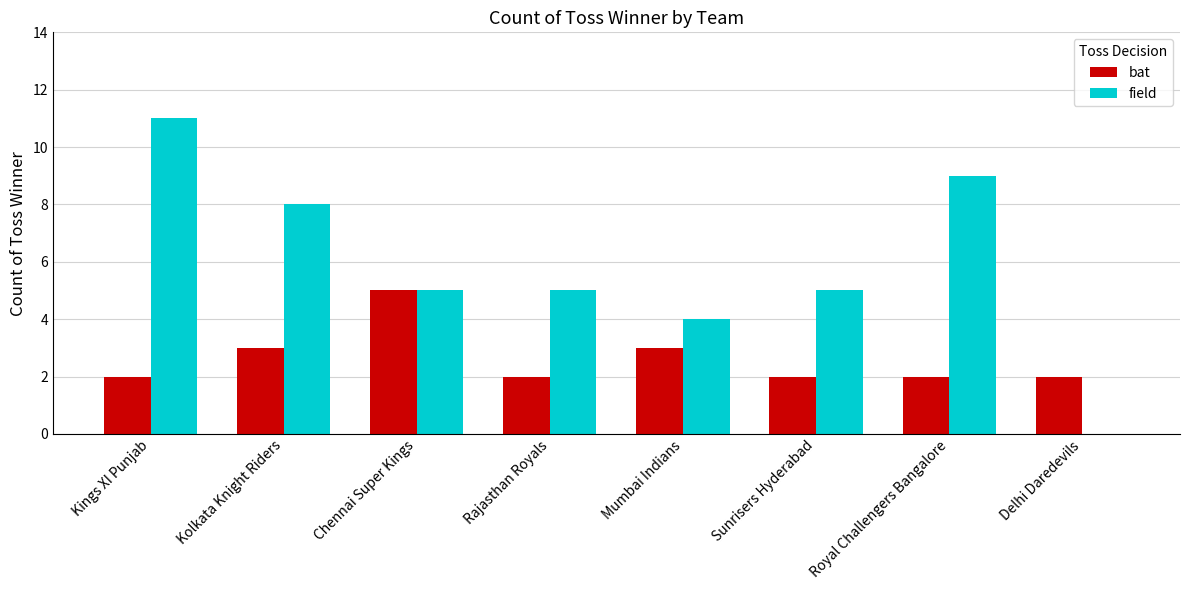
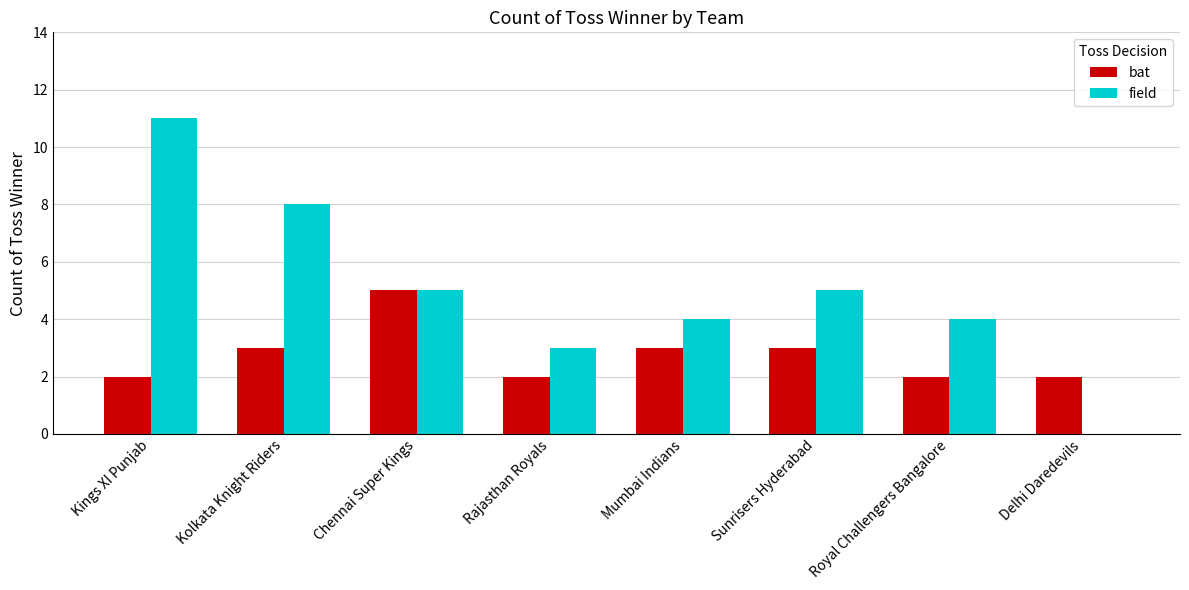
field, Rajasthan Royals: 5 -> 3
bat, Sunrisers Hyderabad: 2 -> 3
field, Royal Challengers Bangalore: 9 -> 4
